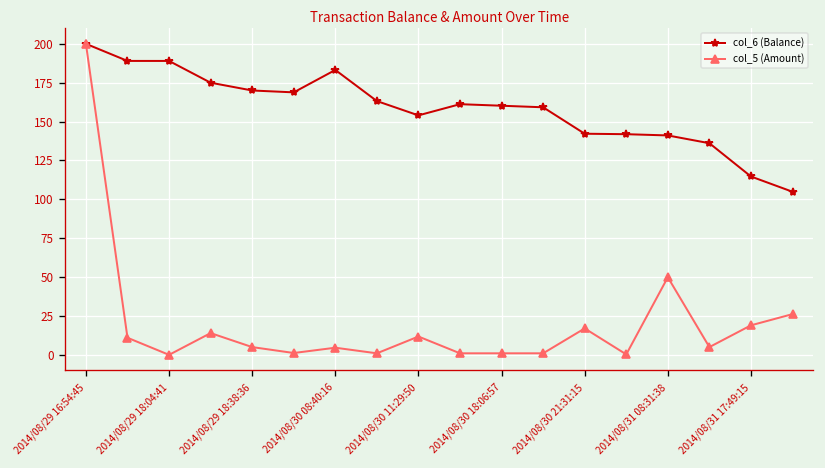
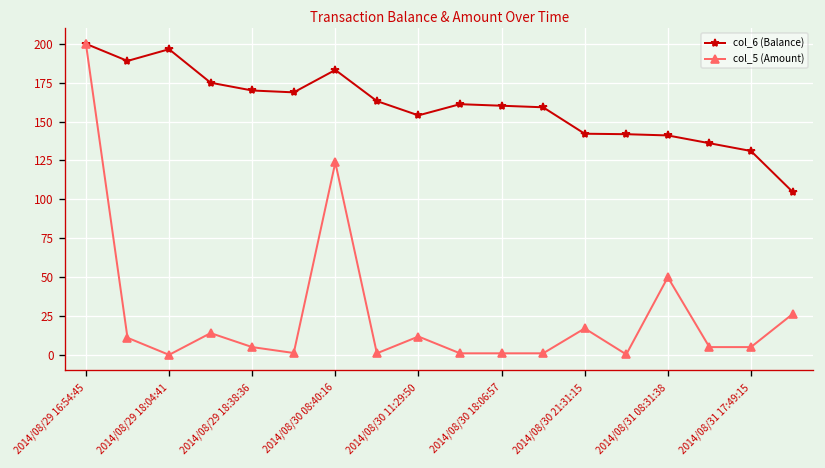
col_6 (Balance), 2014/08/29 18:04:41: 189 -> 197
col_5 (Amount), 2014/08/30 08:40:16: 5 -> 124
col_6 (Balance), 2014/08/31 17:49:15: 115 -> 131
col_5 (Amount), 2014/08/31 17:49:15: 19 -> 5
